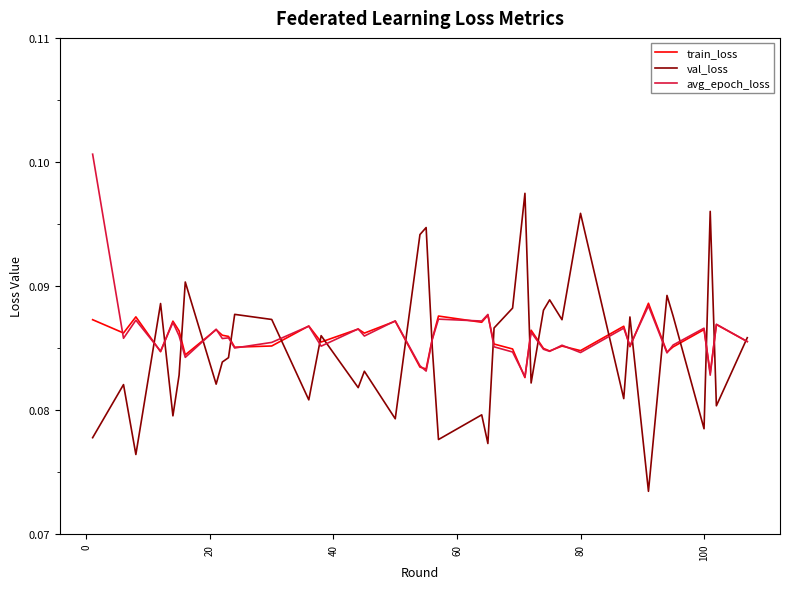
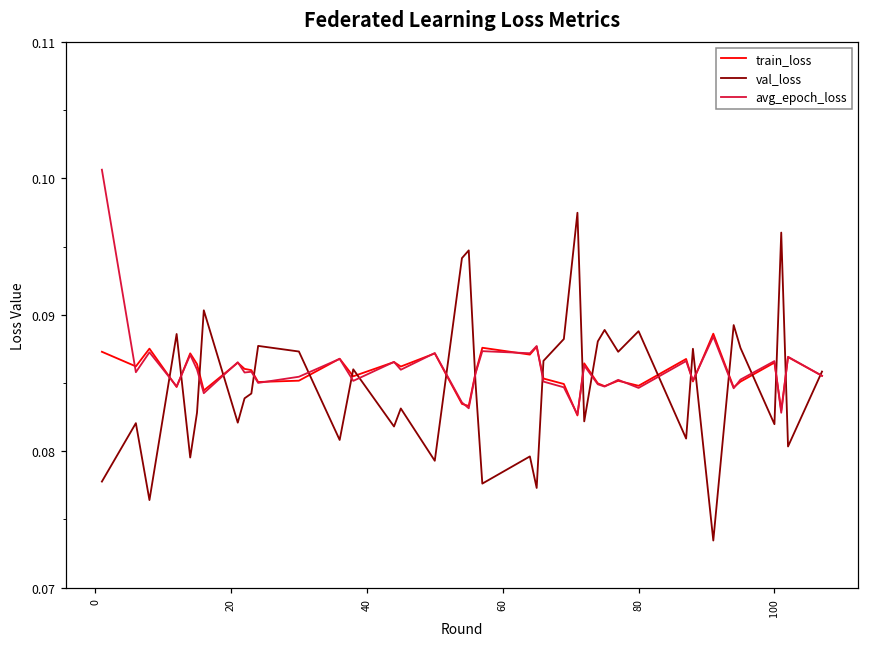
val_loss, 80: 0.0959 -> 0.0888
val_loss, 100: 0.0785 -> 0.0820
